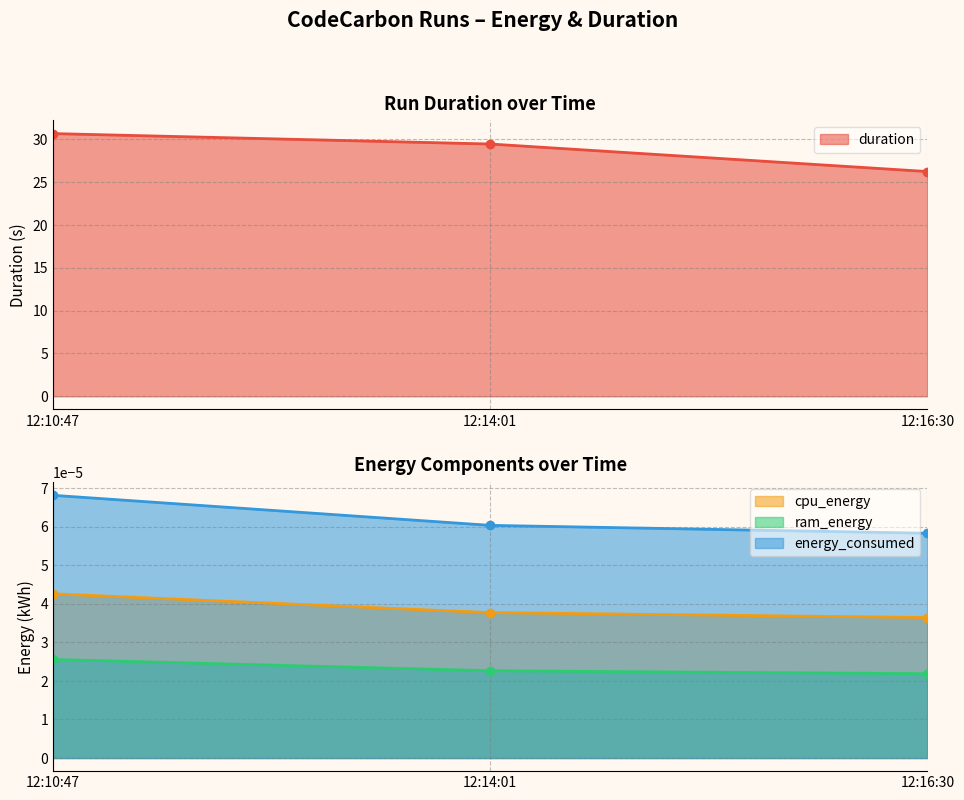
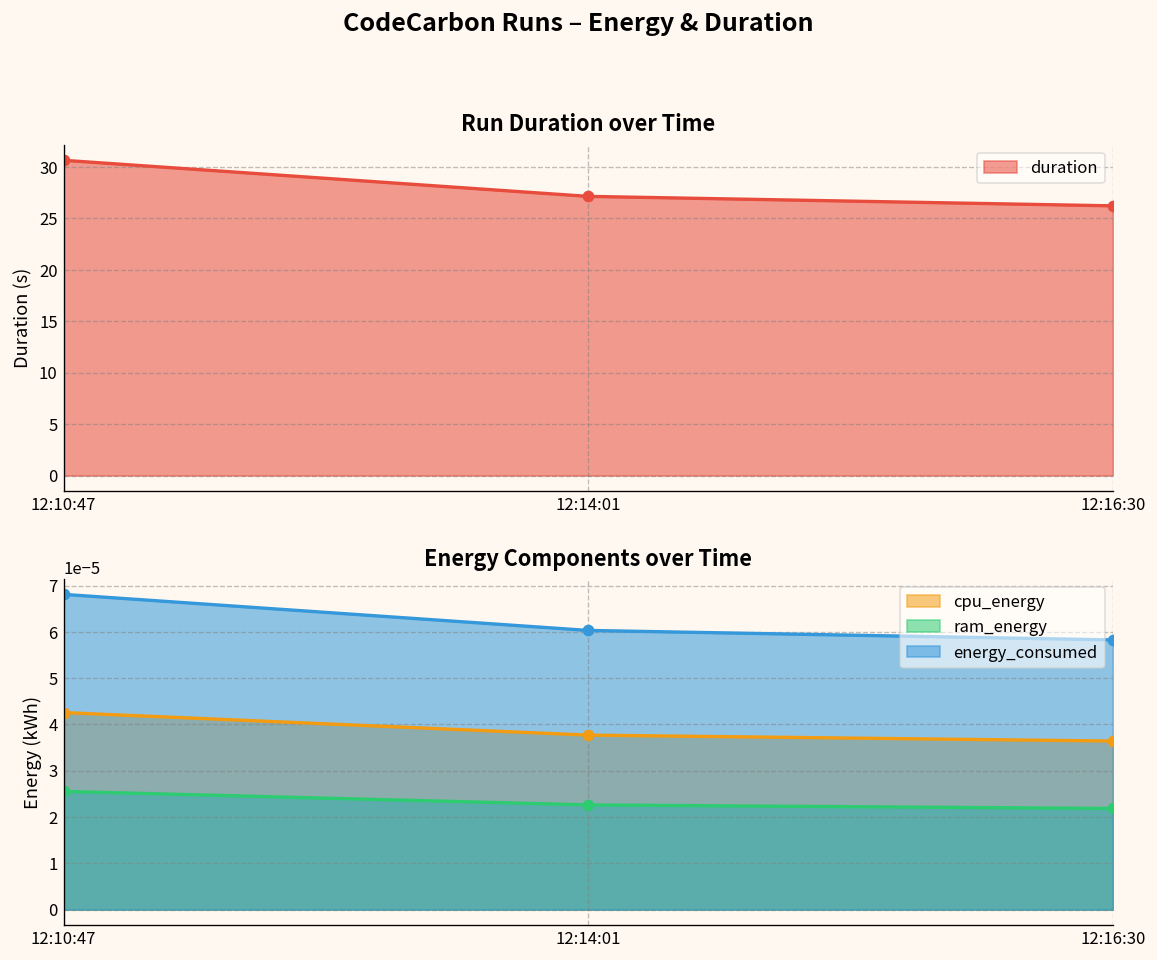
Run Duration over Time, 12:14:01: 29 -> 27
